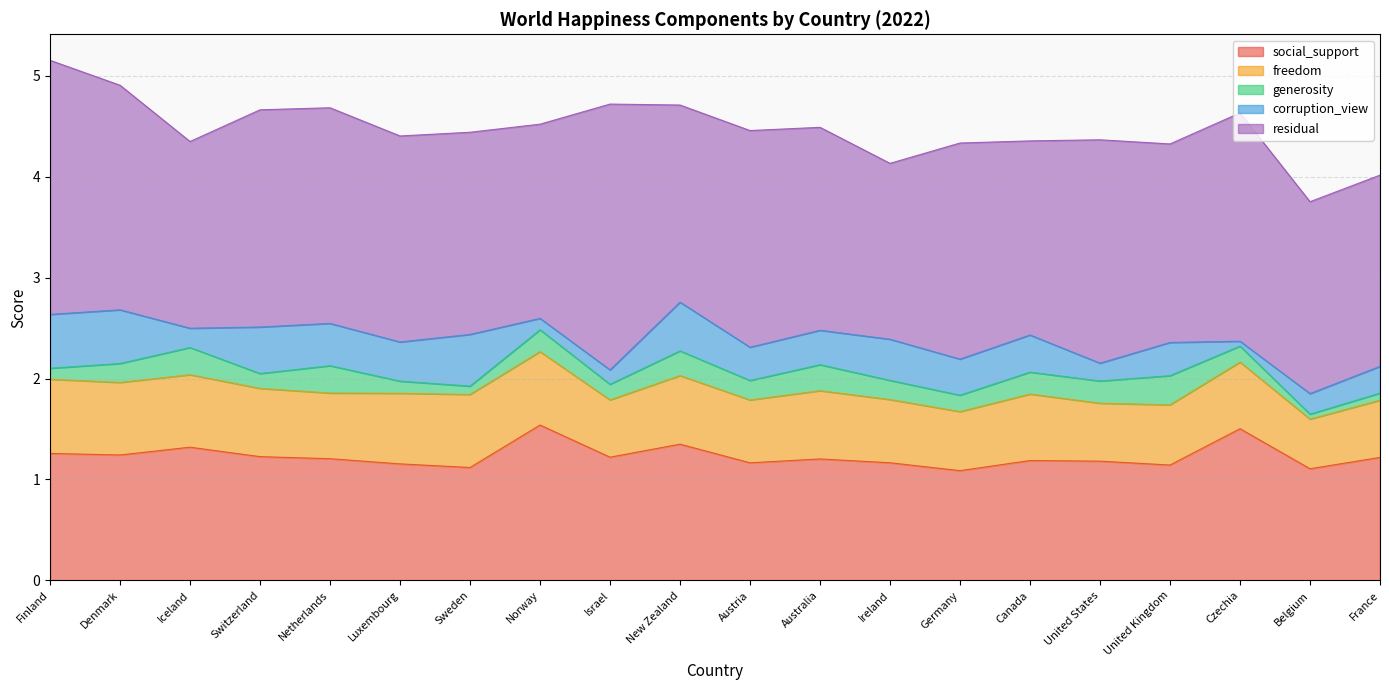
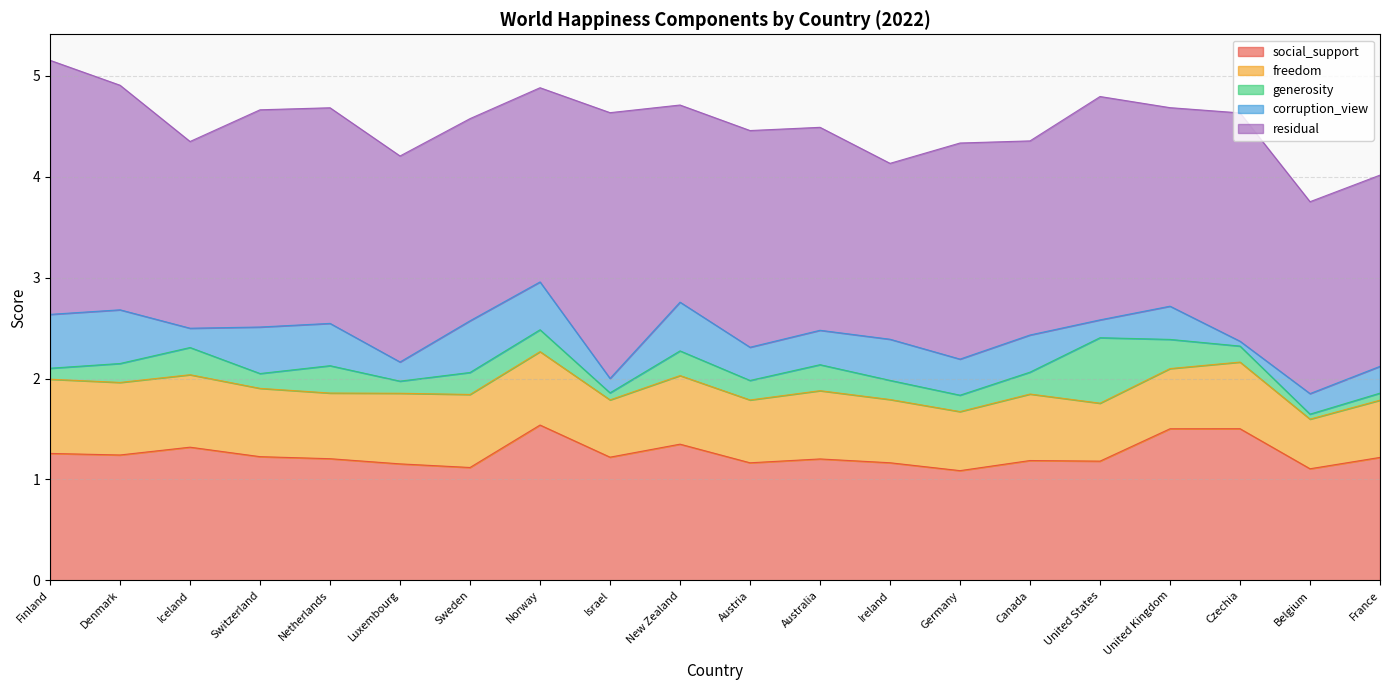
corruption_view, Luxembourg: 0.39 -> 0.19
generosity, Sweden: 0.08 -> 0.22
corruption_view, Norway: 0.11 -> 0.47
generosity, Israel: 0.15 -> 0.07
generosity, United States: 0.22 -> 0.65
social_support, United Kingdom: 1.14 -> 1.50
